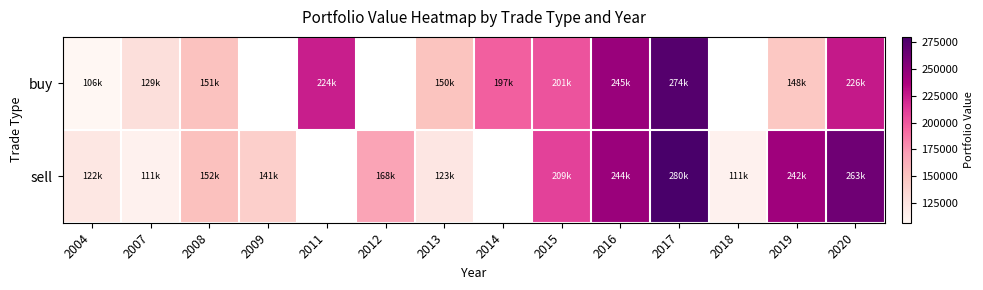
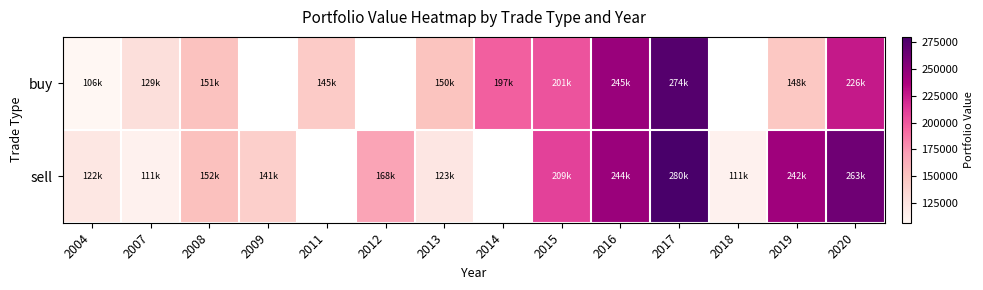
buy, 2011: 224k -> 145k
